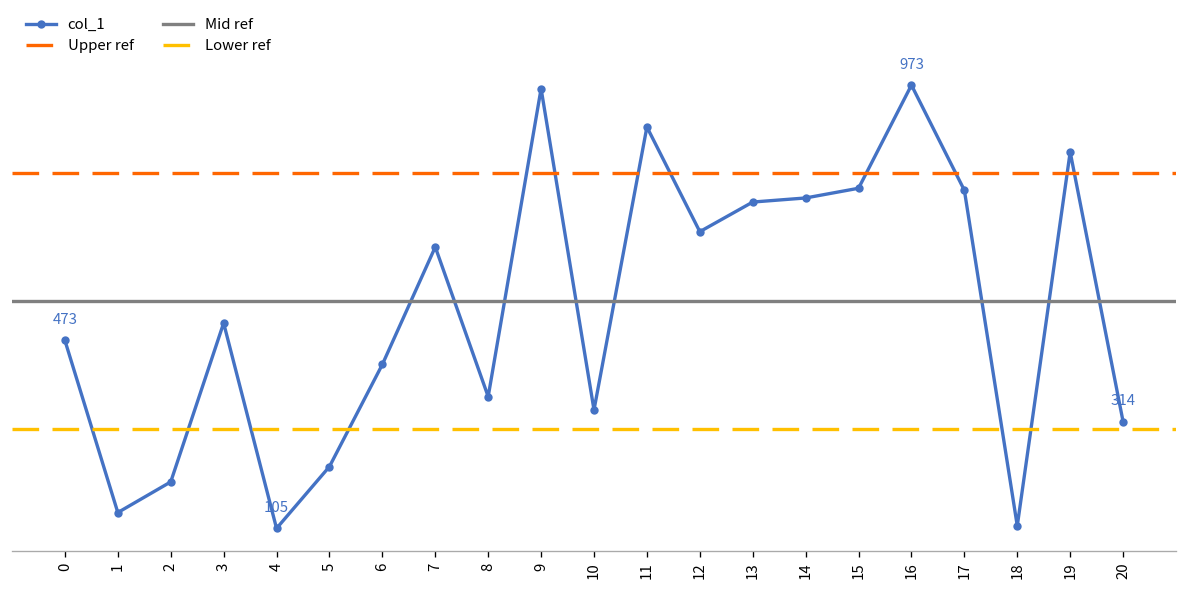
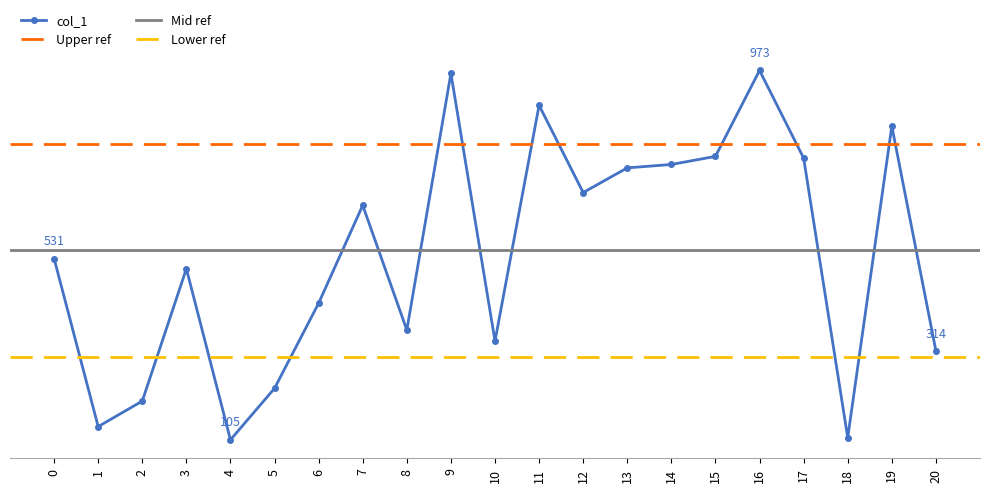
0: 473 -> 531
